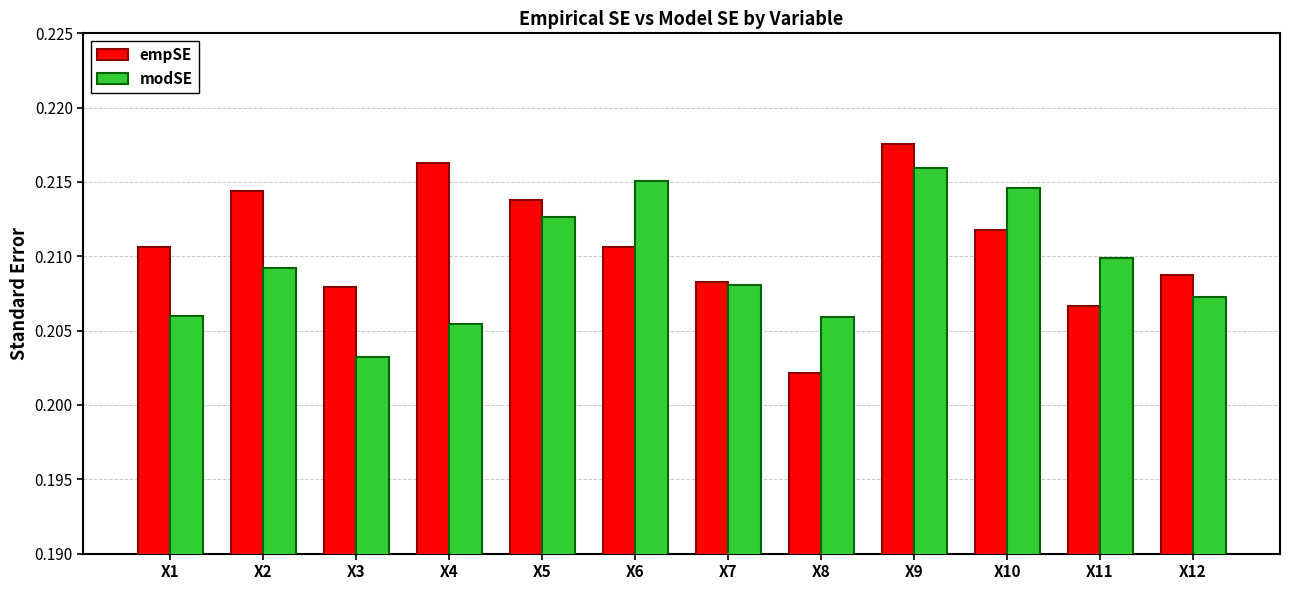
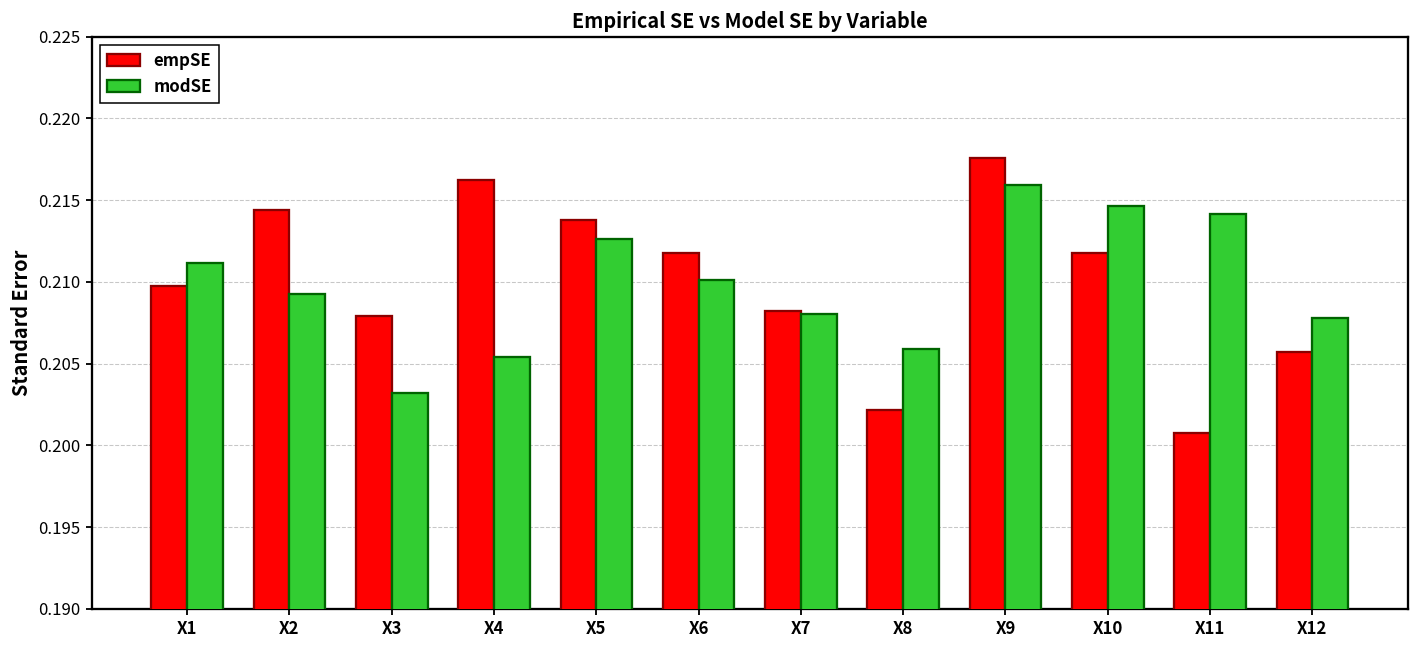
empSE, X1: 0.2106 -> 0.2097
modSE, X1: 0.2060 -> 0.2111
empSE, X6: 0.2107 -> 0.2118
modSE, X6: 0.2151 -> 0.2101
empSE, X11: 0.2067 -> 0.2008
modSE, X11: 0.2099 -> 0.2141
empSE, X12: 0.2088 -> 0.2057
modSE, X12: 0.2073 -> 0.2078
